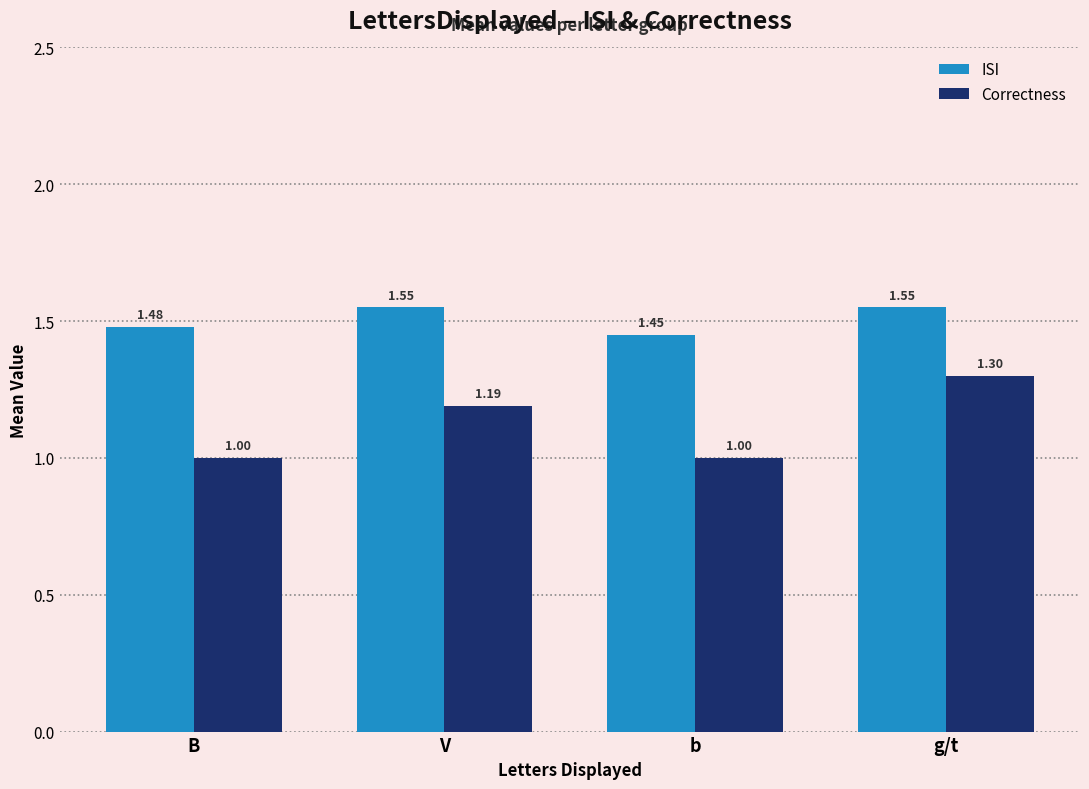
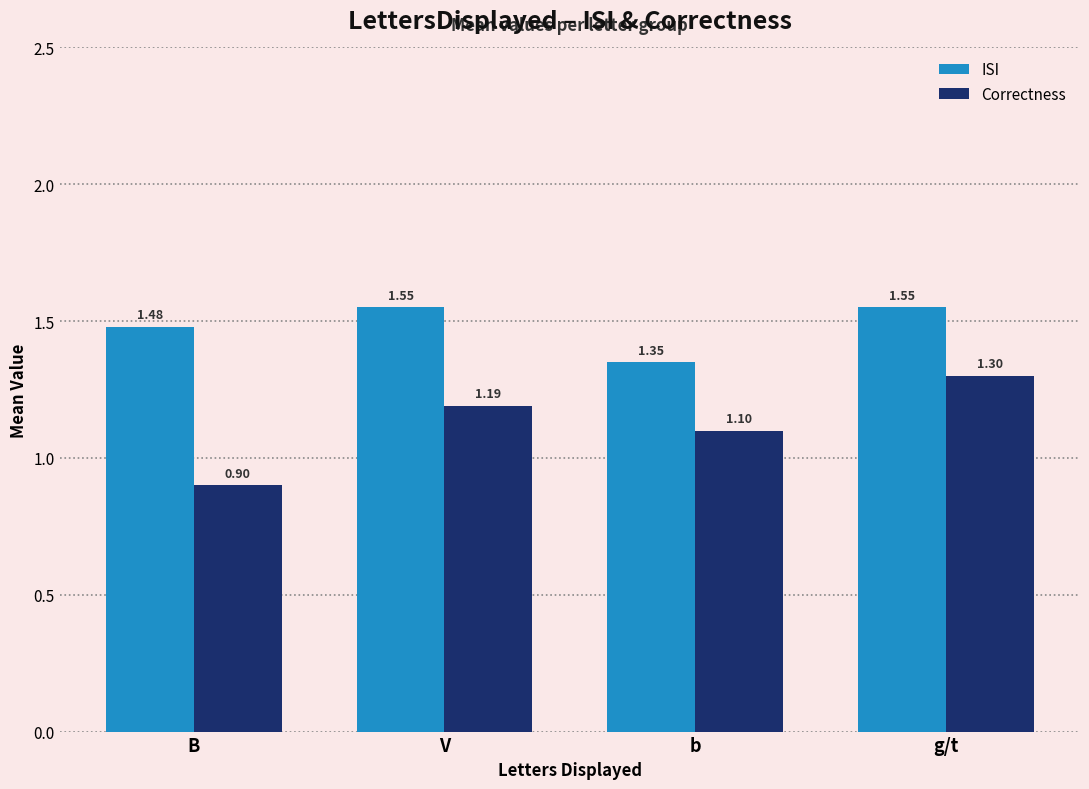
Correctness, B: 1.00 -> 0.90
ISI, b: 1.45 -> 1.35
Correctness, b: 1.00 -> 1.10
